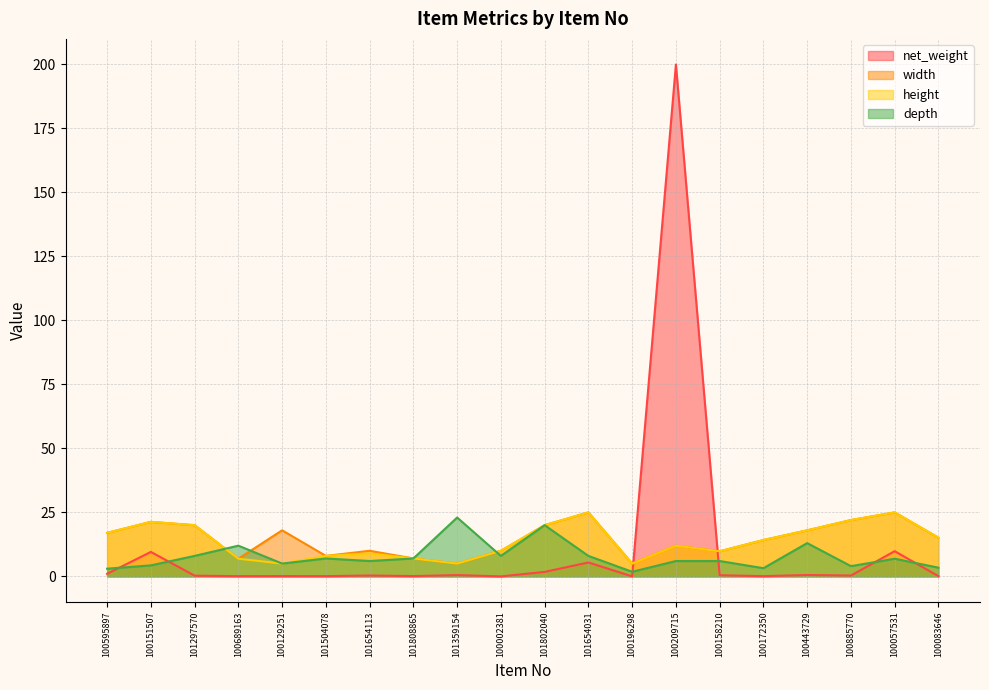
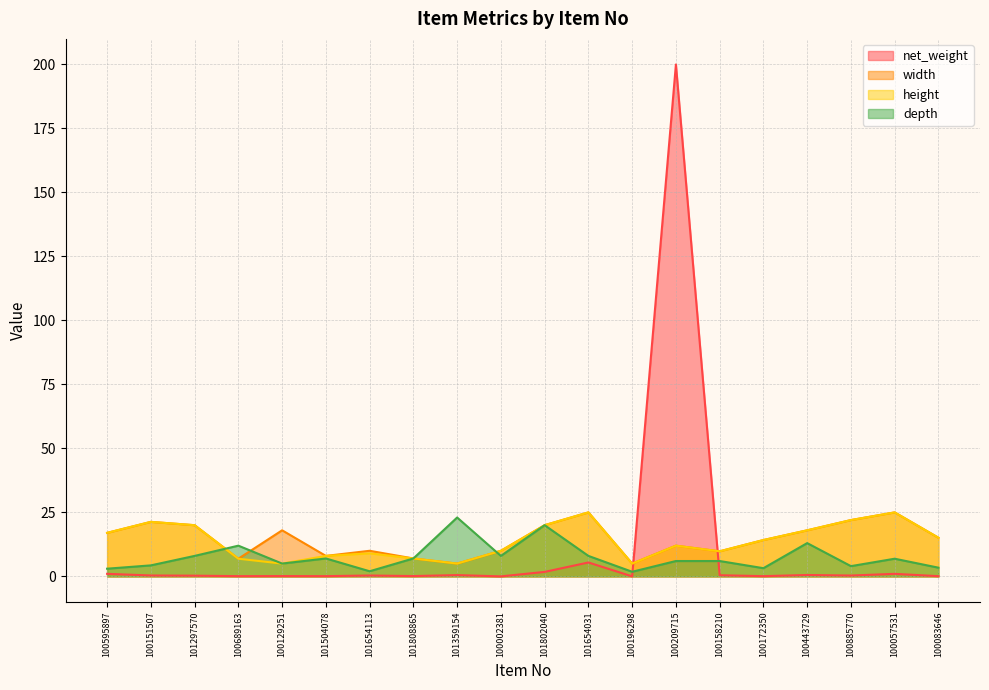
net_weight, 100151507: 10 -> 0
depth, 101654113: 6 -> 2
net_weight, 100057531: 10 -> 1
